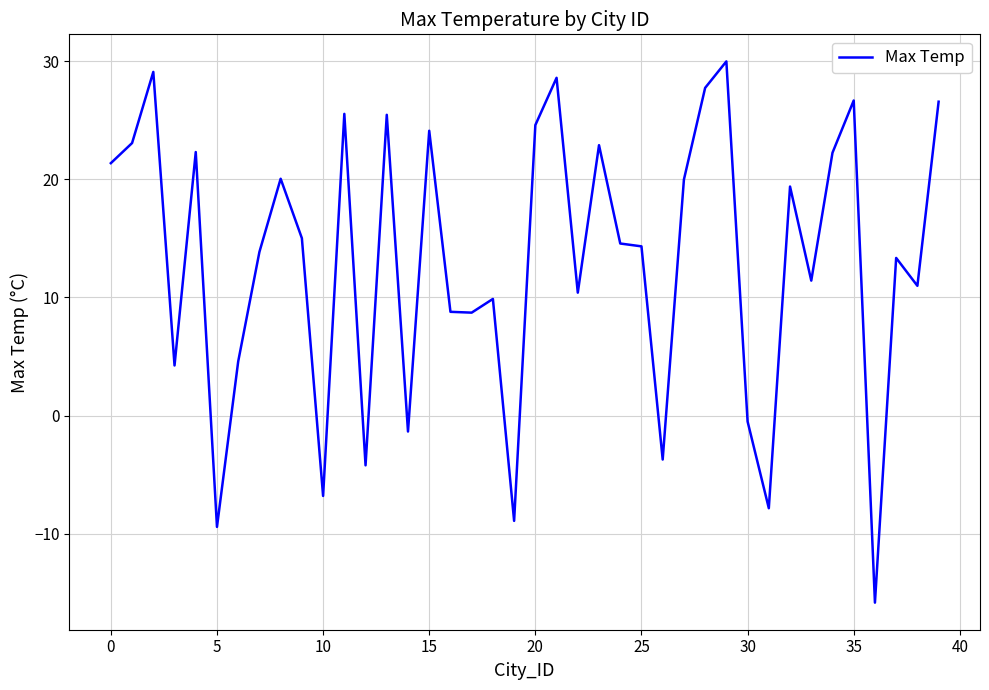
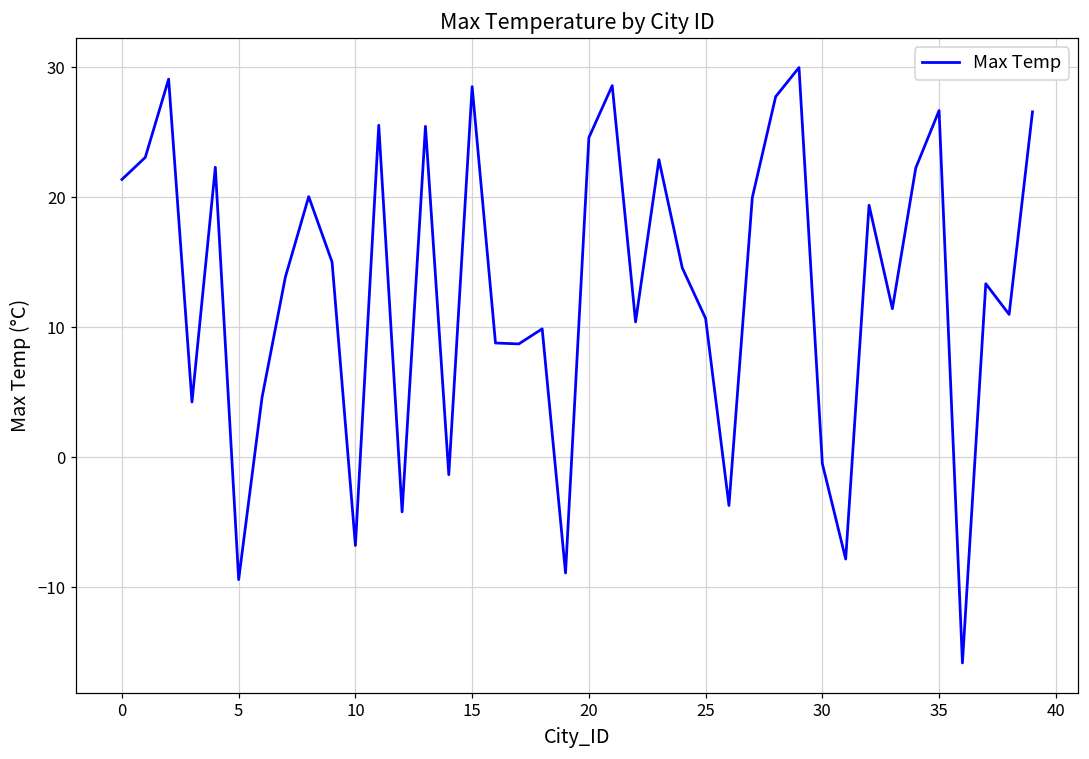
15: 24.1 -> 28.5
25: 14.3 -> 10.7
